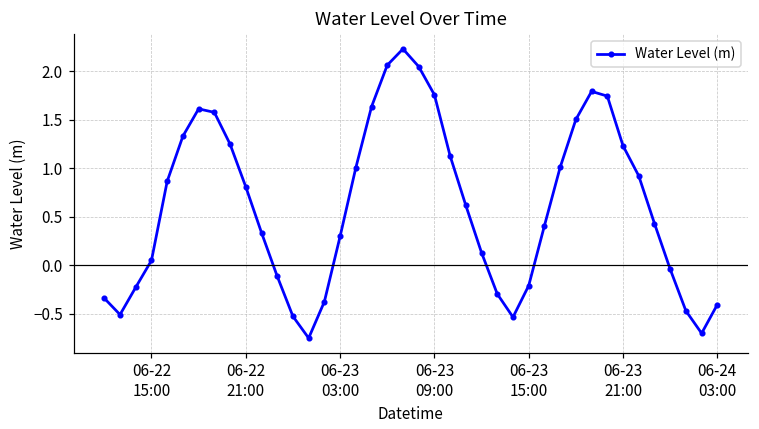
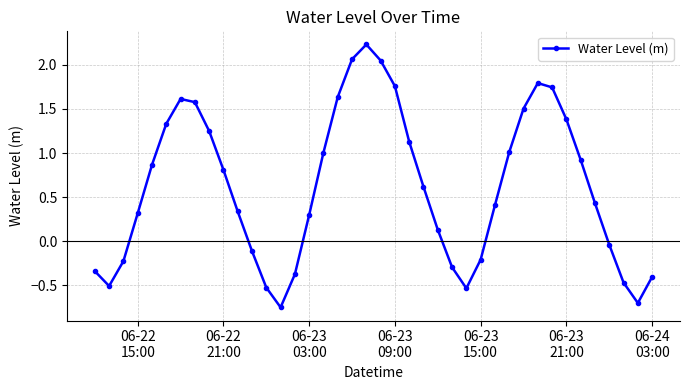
06-22 15:00: 0.1 -> 0.3
06-23 21:00: 1.2 -> 1.4
